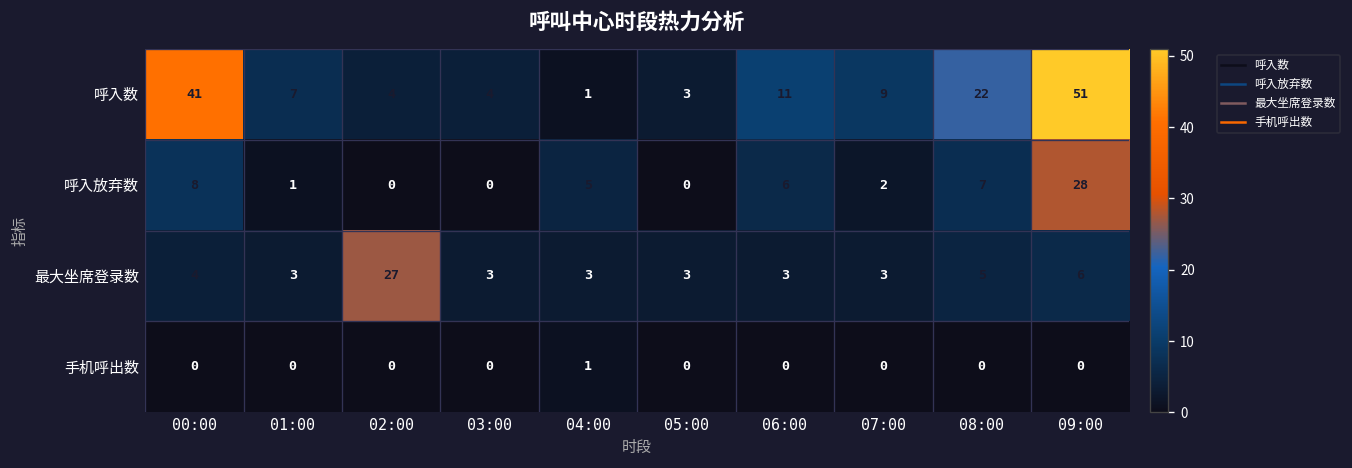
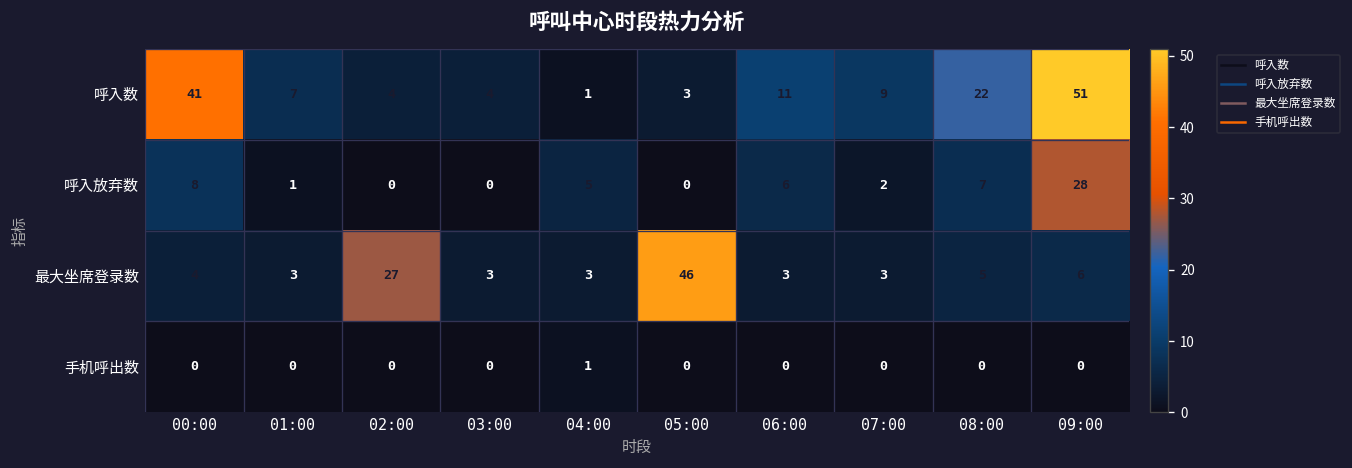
最大坐席登录数, 05:00: 3 -> 46
